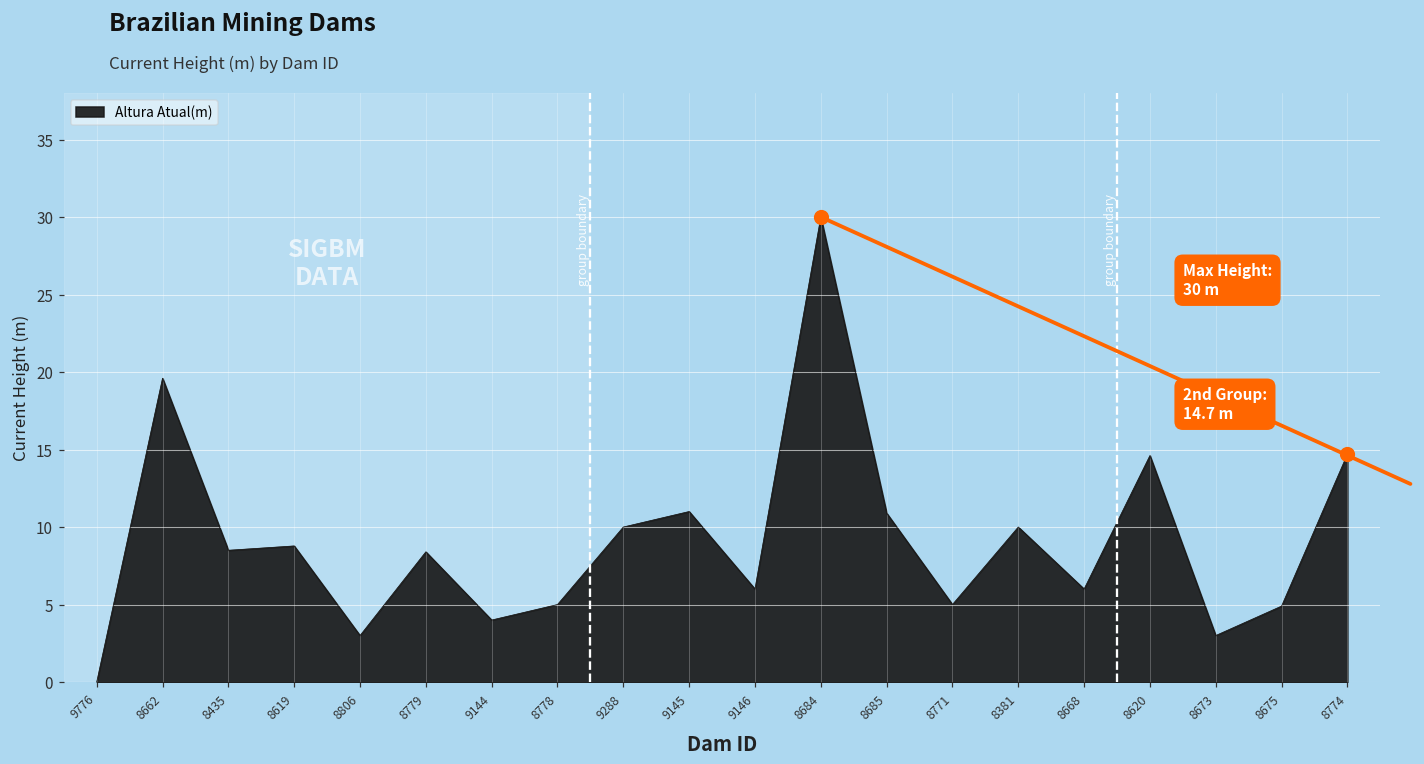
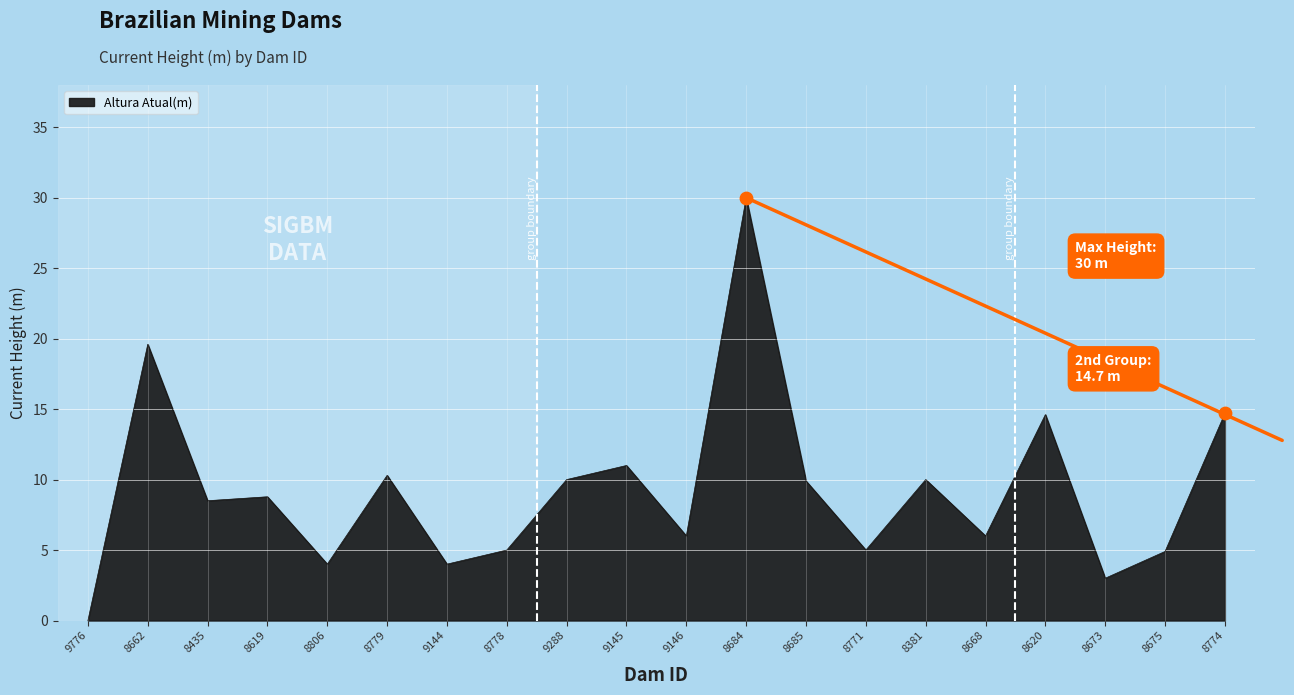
Altura Atual(m), 8806: 3 -> 4
Altura Atual(m), 8779: 8.4 -> 10.3
Altura Atual(m), 8685: 10.9 -> 9.9
